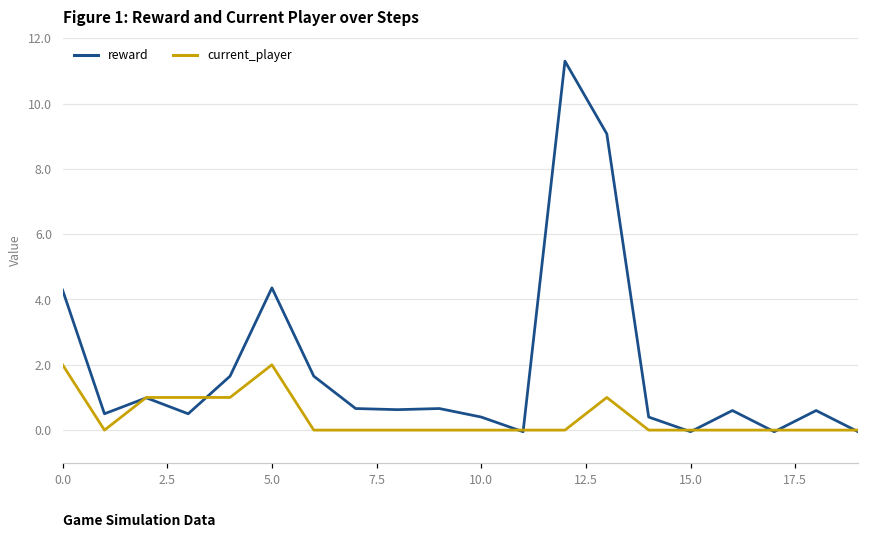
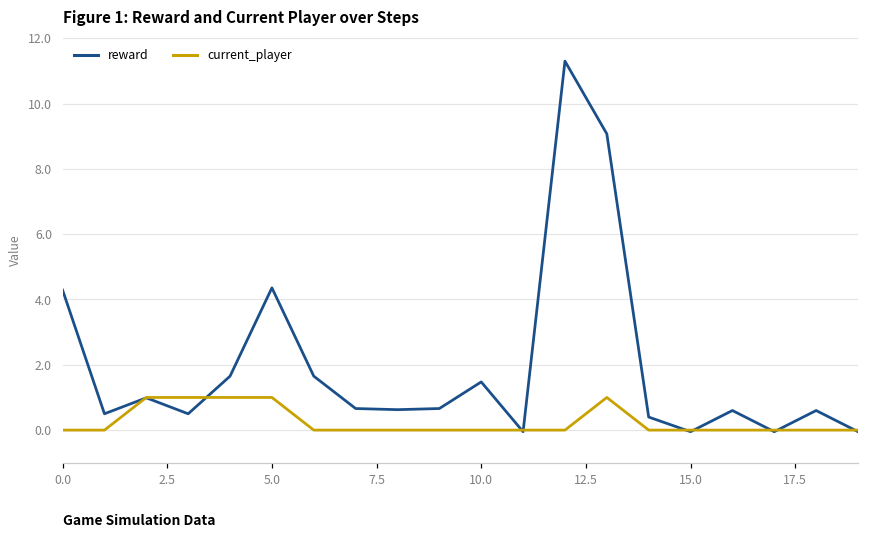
current_player, 0.0: 2 -> 0
current_player, 5.0: 2 -> 1
reward, 10.0: 0.4 -> 1.5
